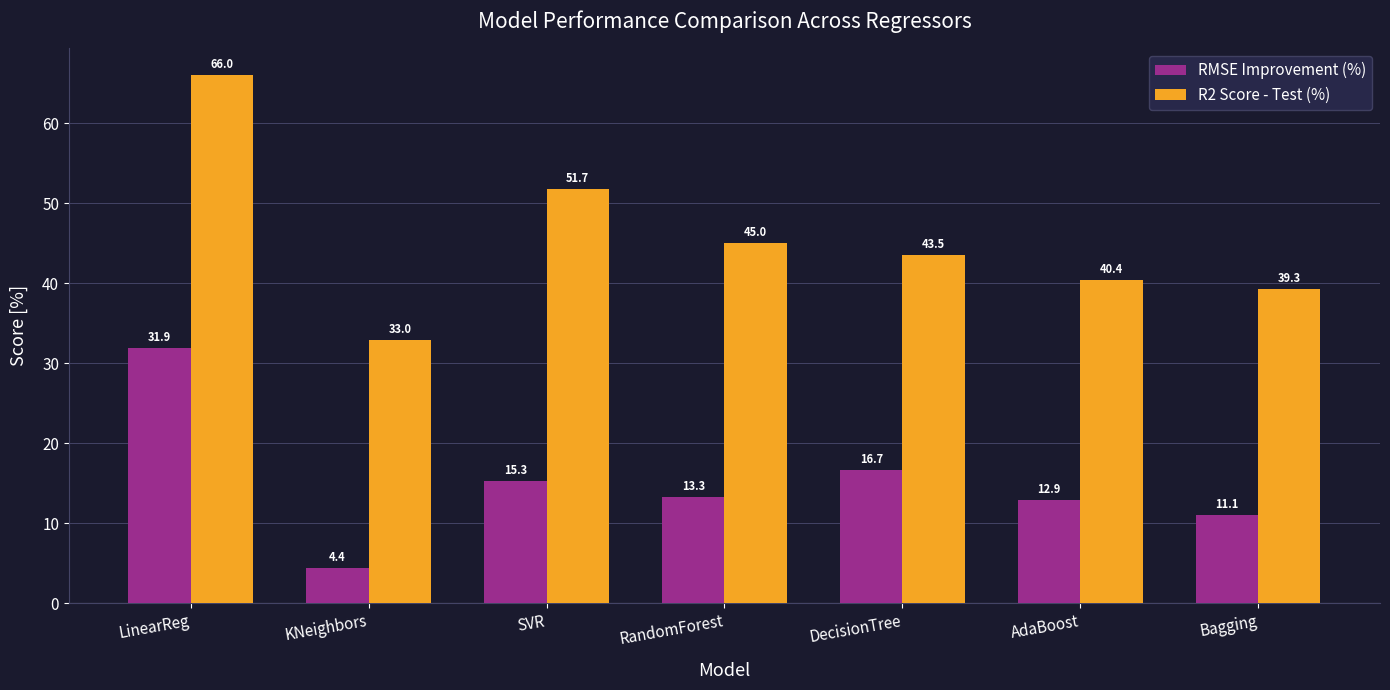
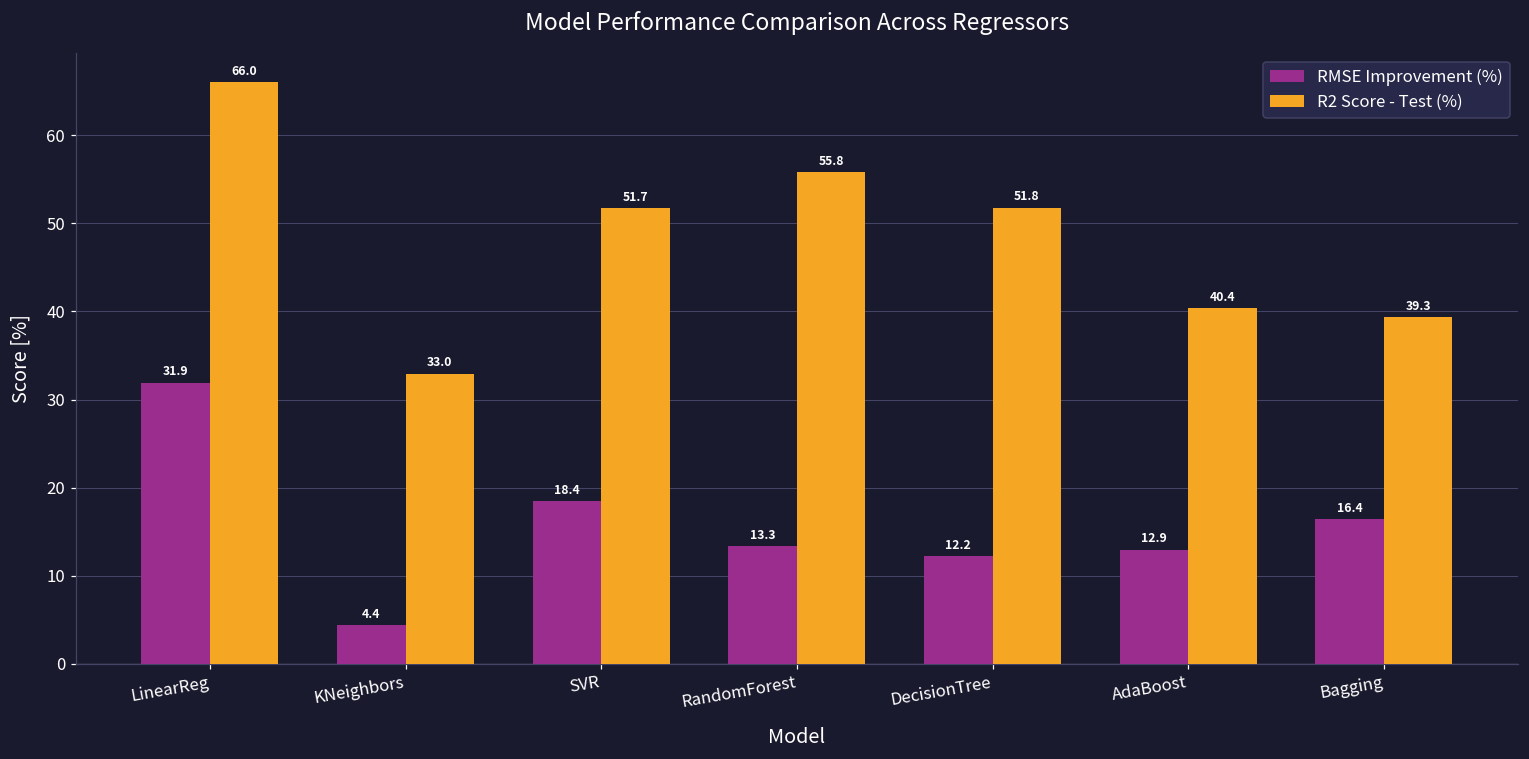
RMSE Improvement (%), SVR: 15.3 -> 18.4
R2 Score - Test (%), RandomForest: 45.0 -> 55.8
RMSE Improvement (%), DecisionTree: 16.7 -> 12.2
R2 Score - Test (%), DecisionTree: 43.5 -> 51.8
RMSE Improvement (%), Bagging: 11.1 -> 16.4
